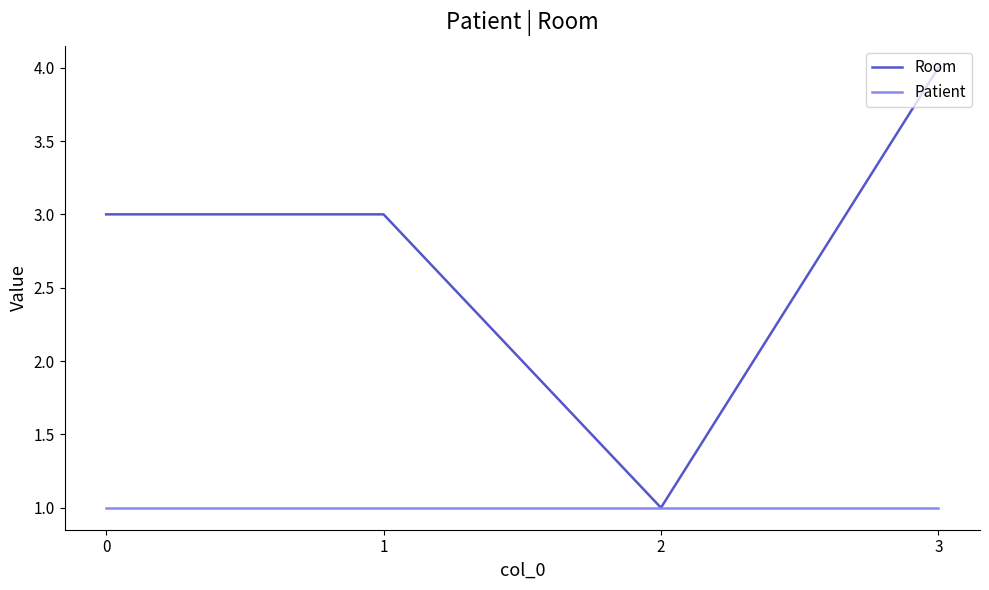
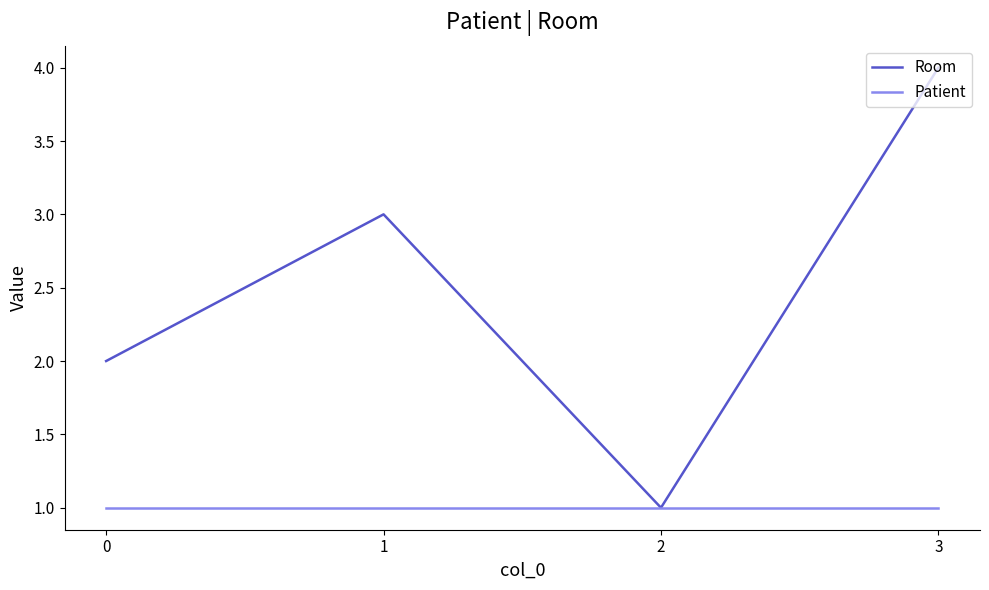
Room, 0: 3 -> 2
